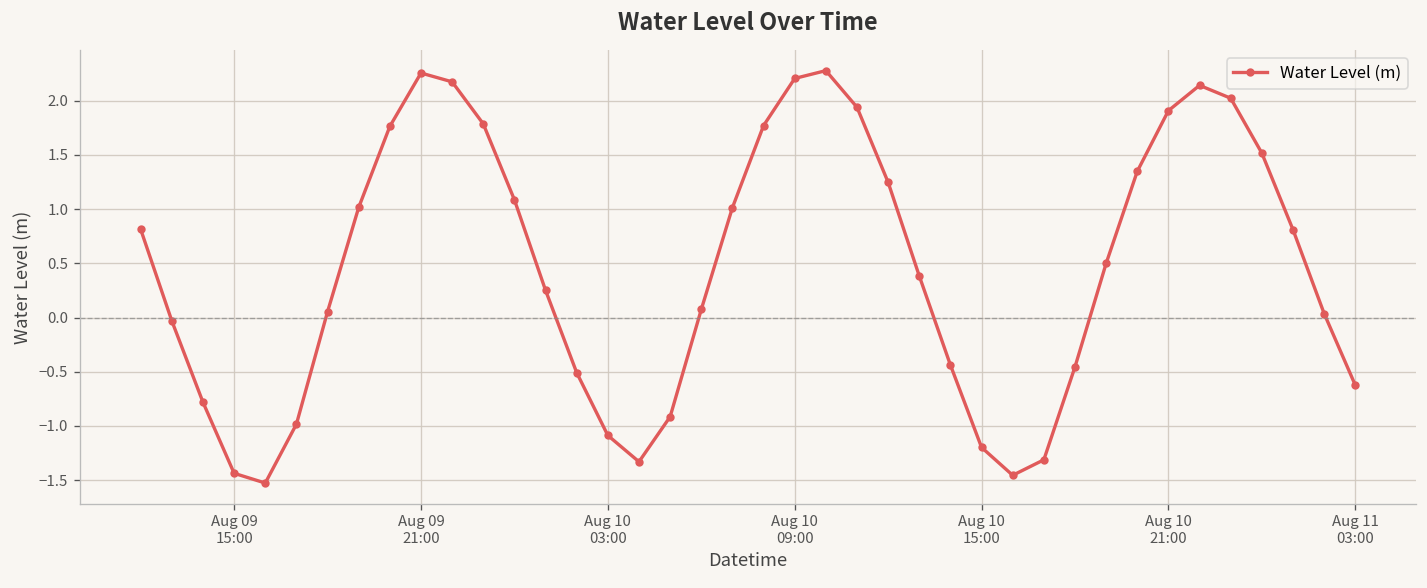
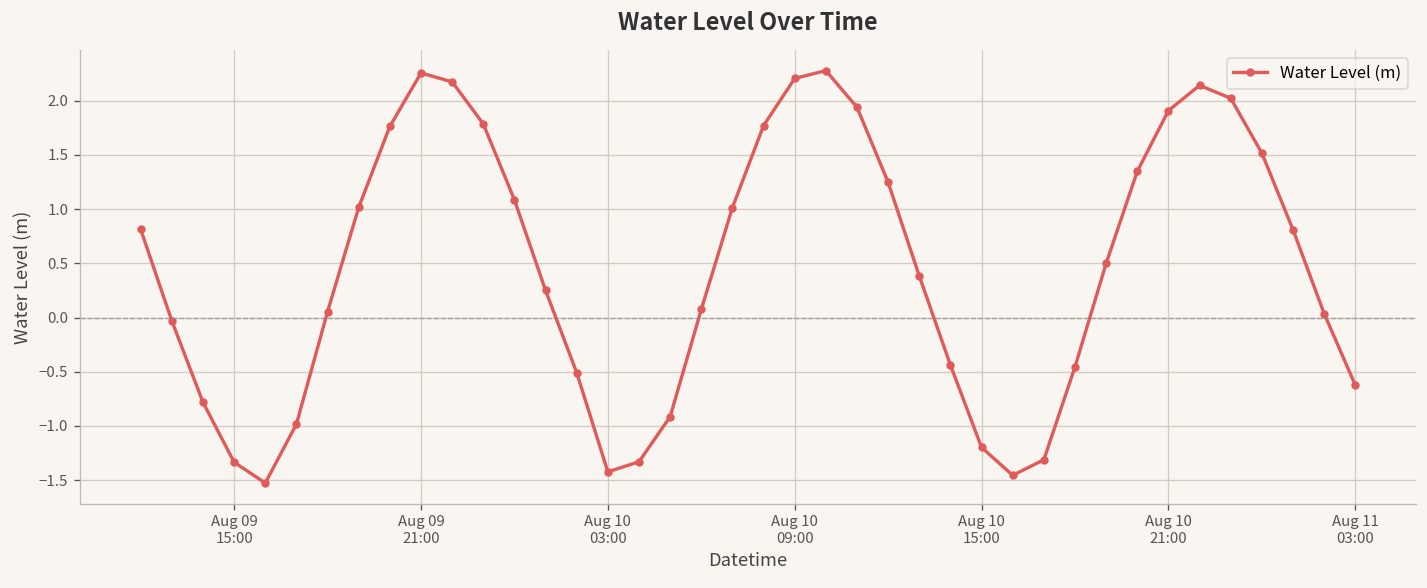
Aug 09 15:00: -1.4 -> -1.3
Aug 10 03:00: -1.1 -> -1.4
